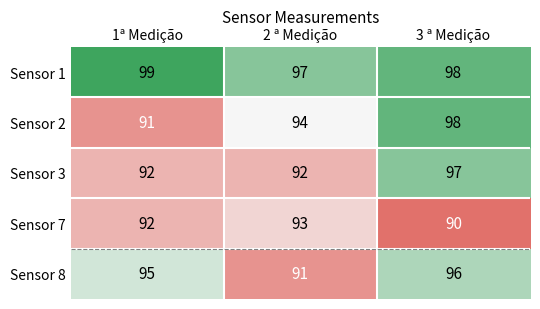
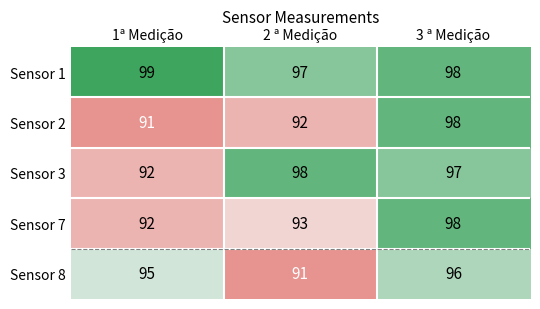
Sensor 2, 2 ª Medição: 94 -> 92
Sensor 3, 2 ª Medição: 92 -> 98
Sensor 7, 3 ª Medição: 90 -> 98
